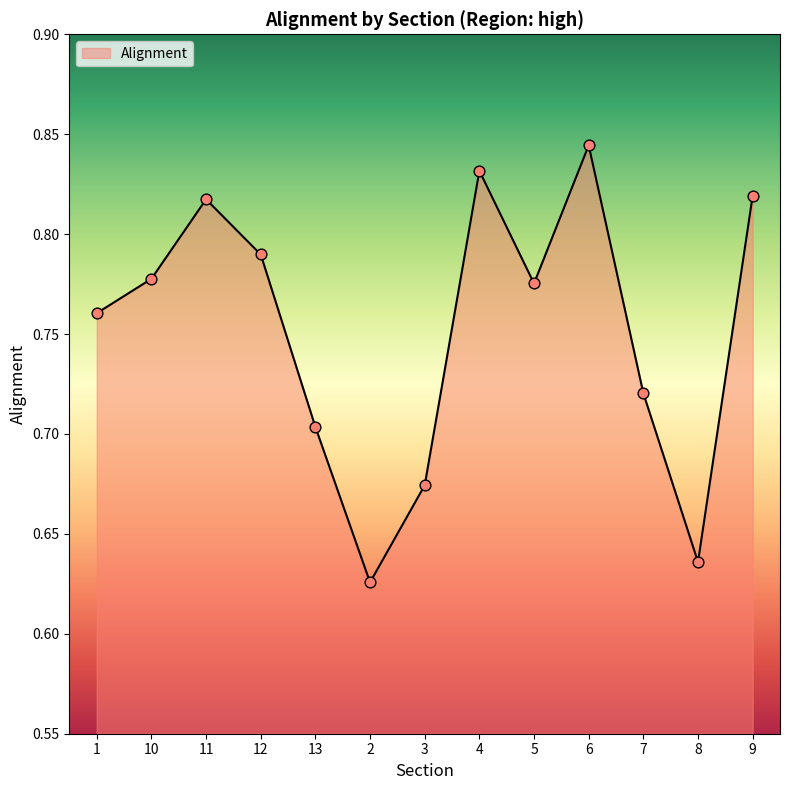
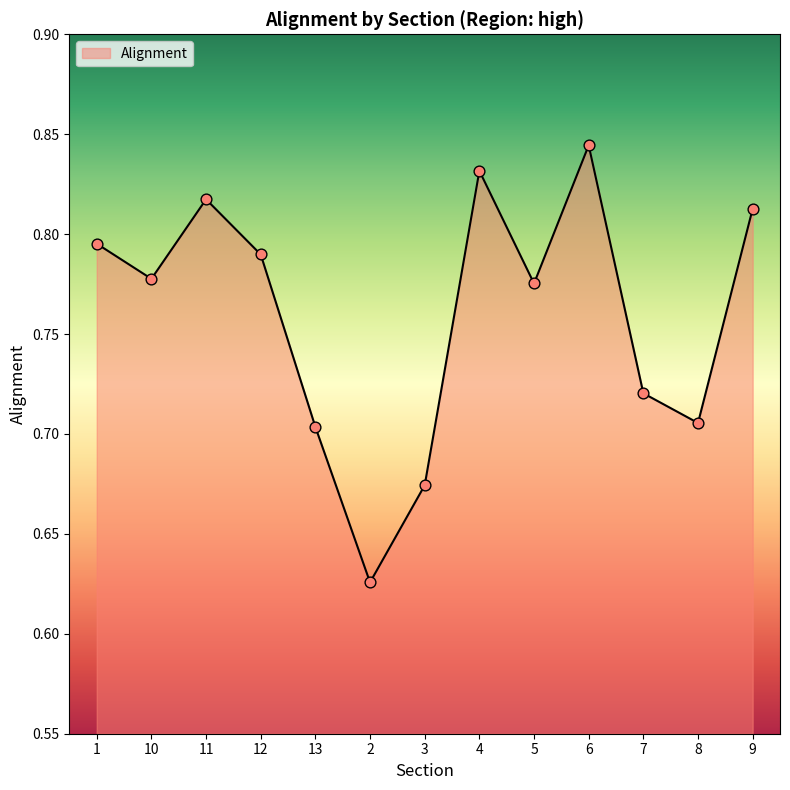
1: 0.760 -> 0.795
8: 0.636 -> 0.705
9: 0.819 -> 0.813
